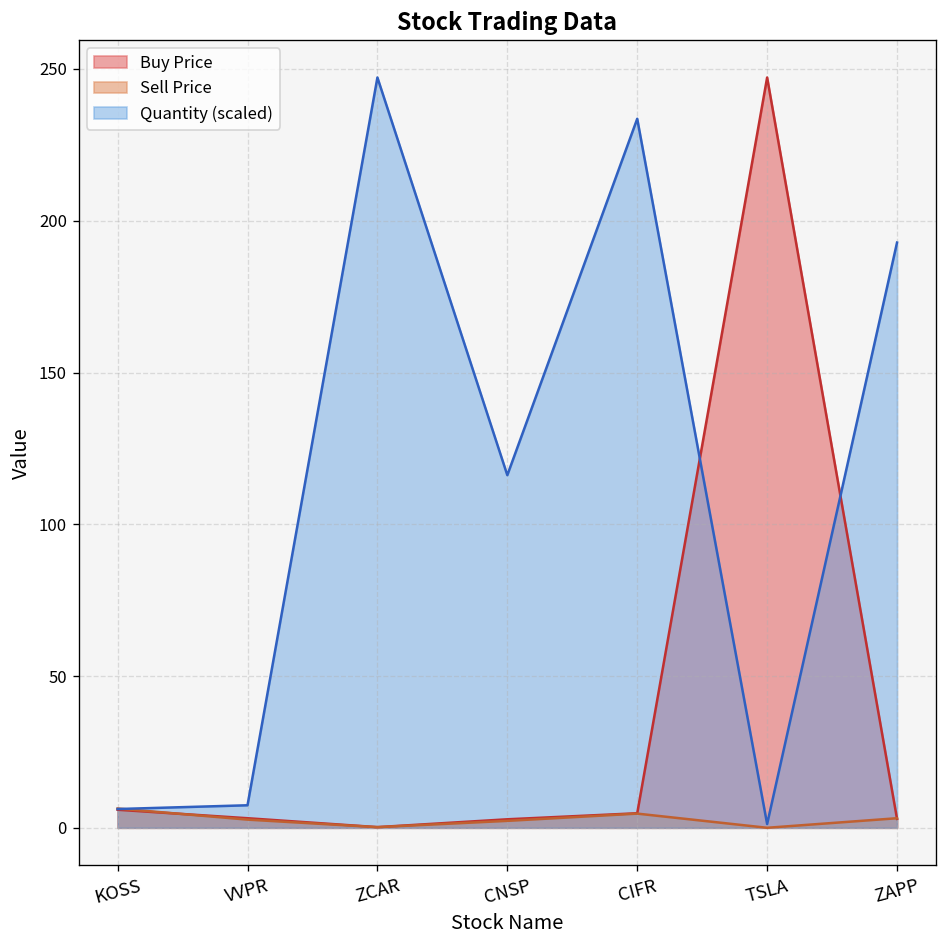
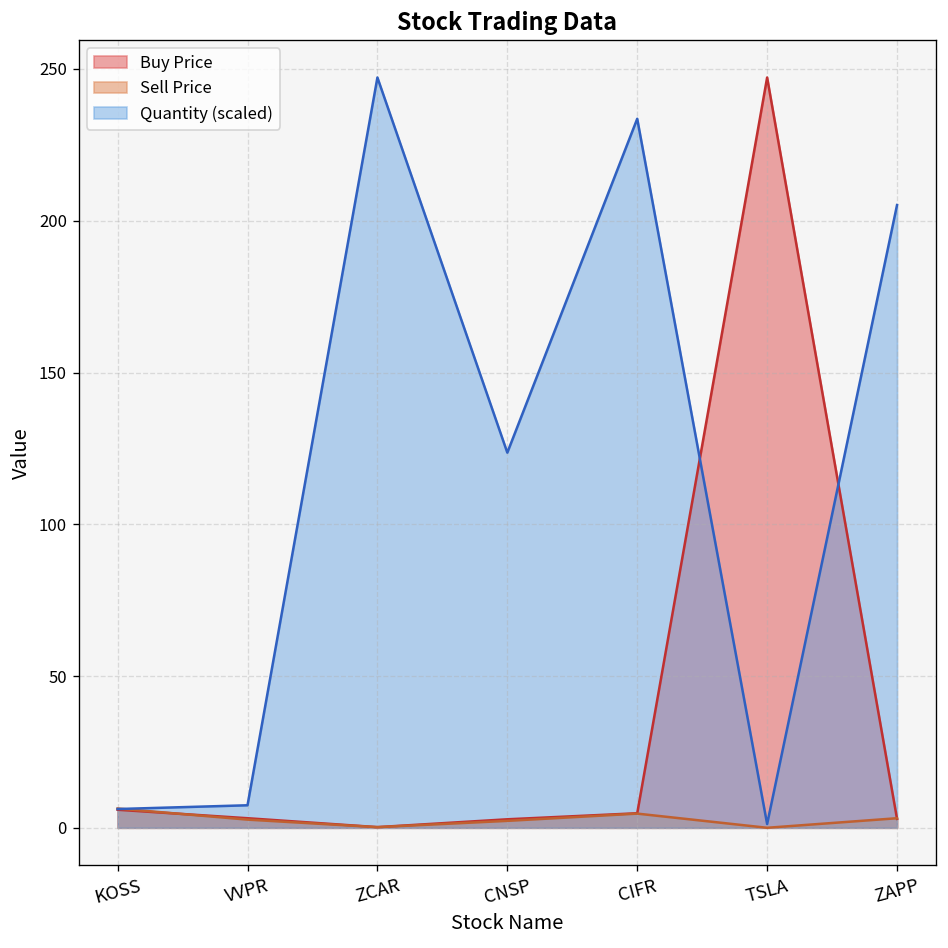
Quantity (scaled), CNSP: 116 -> 124
Quantity (scaled), ZAPP: 193 -> 205
